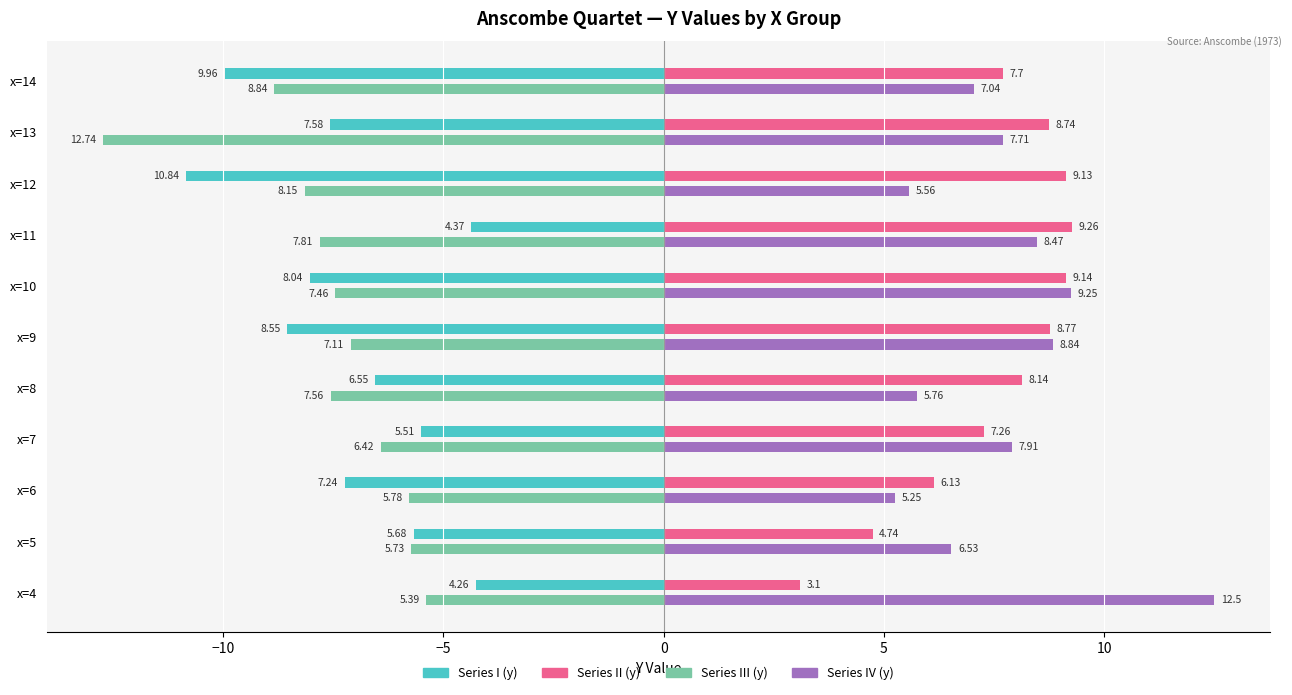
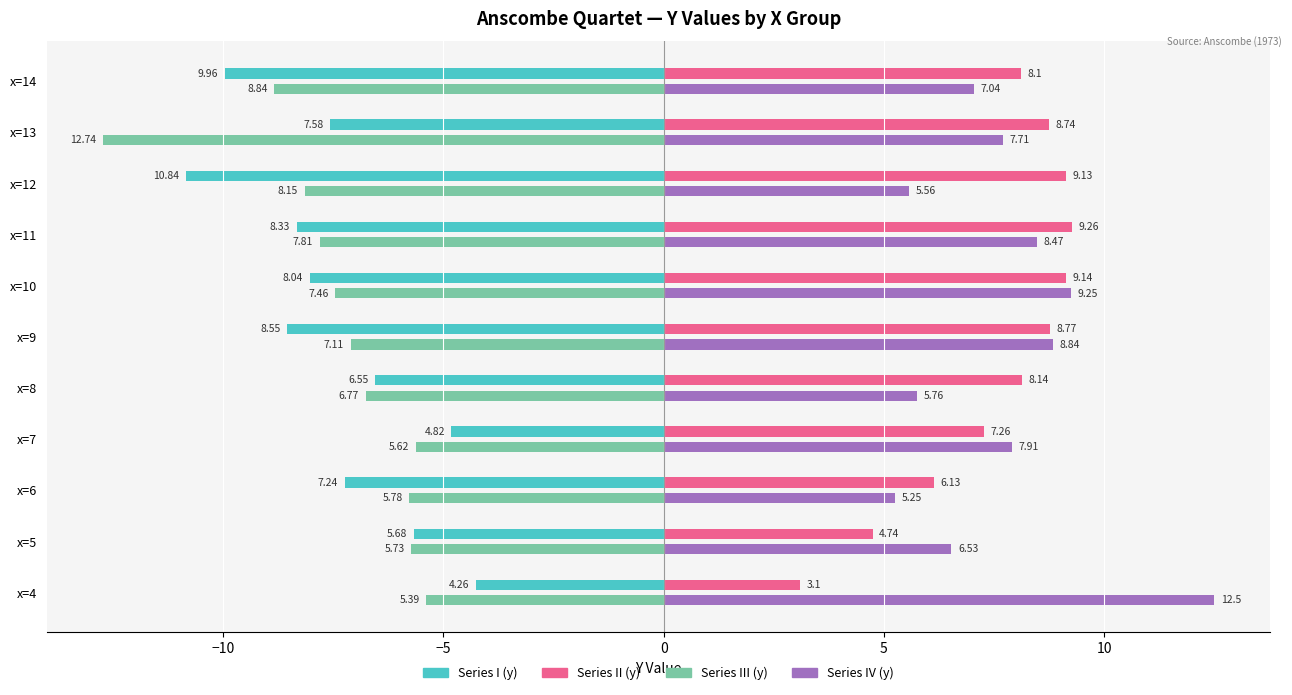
Series II (y), x=14: 7.7 -> 8.1
Series I (y), x=11: 4.37 -> 8.33
Series III (y), x=8: 7.56 -> 6.77
Series I (y), x=7: 5.51 -> 4.82
Series III (y), x=7: 6.42 -> 5.62
